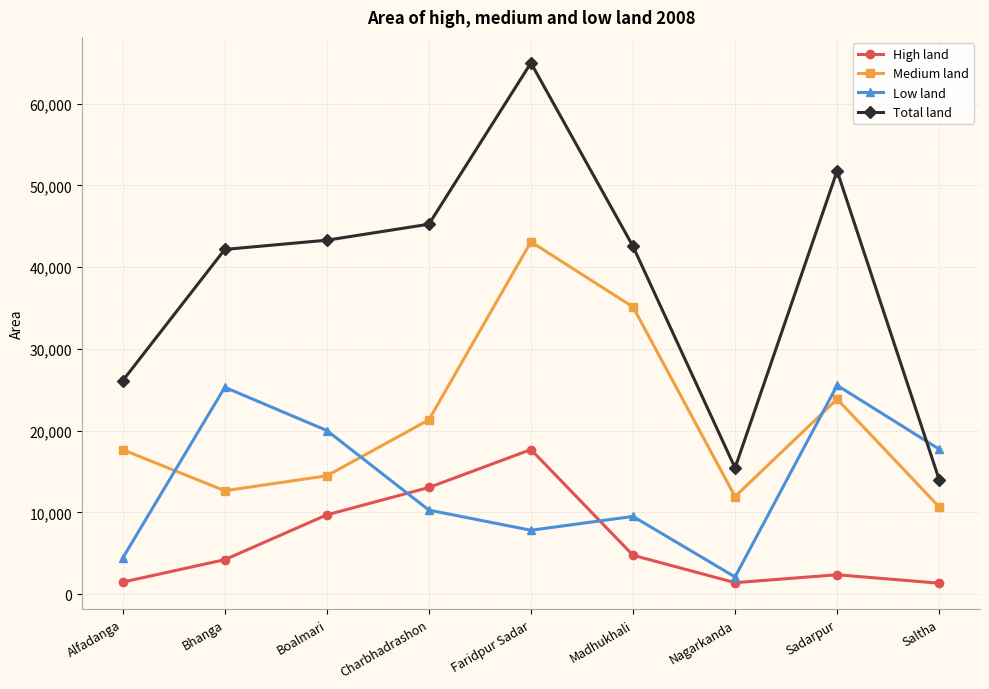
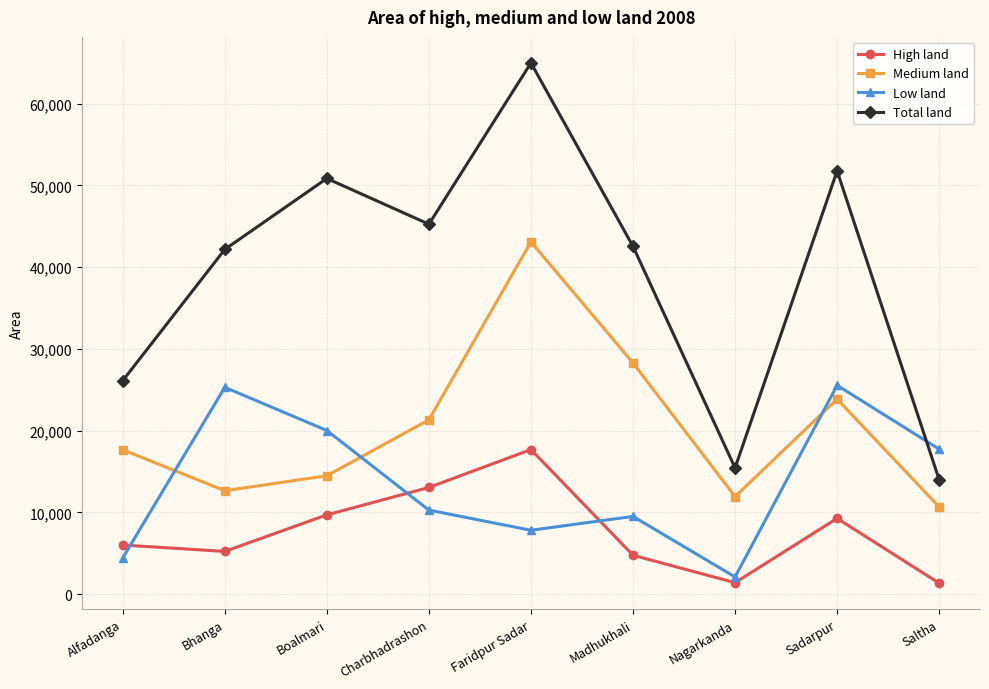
High land, Alfadanga: 1,000 -> 6,000
High land, Bhanga: 4,000 -> 5,000
Total land, Boalmari: 43,000 -> 51,000
Medium land, Madhukhali: 35,000 -> 28,000
High land, Sadarpur: 2,000 -> 9,000
